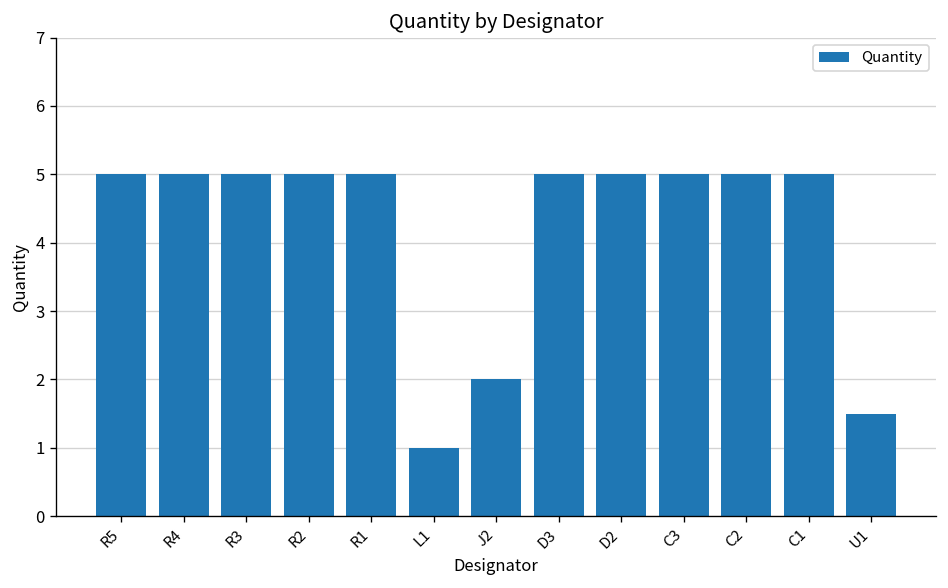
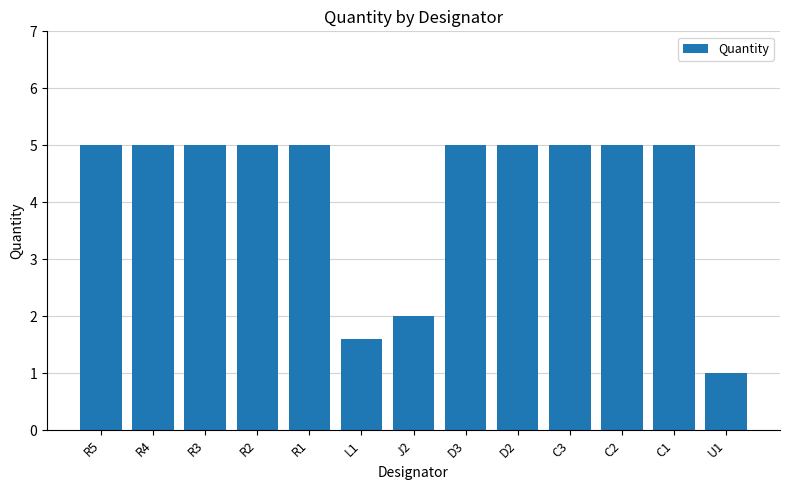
L1: 1.0 -> 1.6
U1: 1.5 -> 1.0
